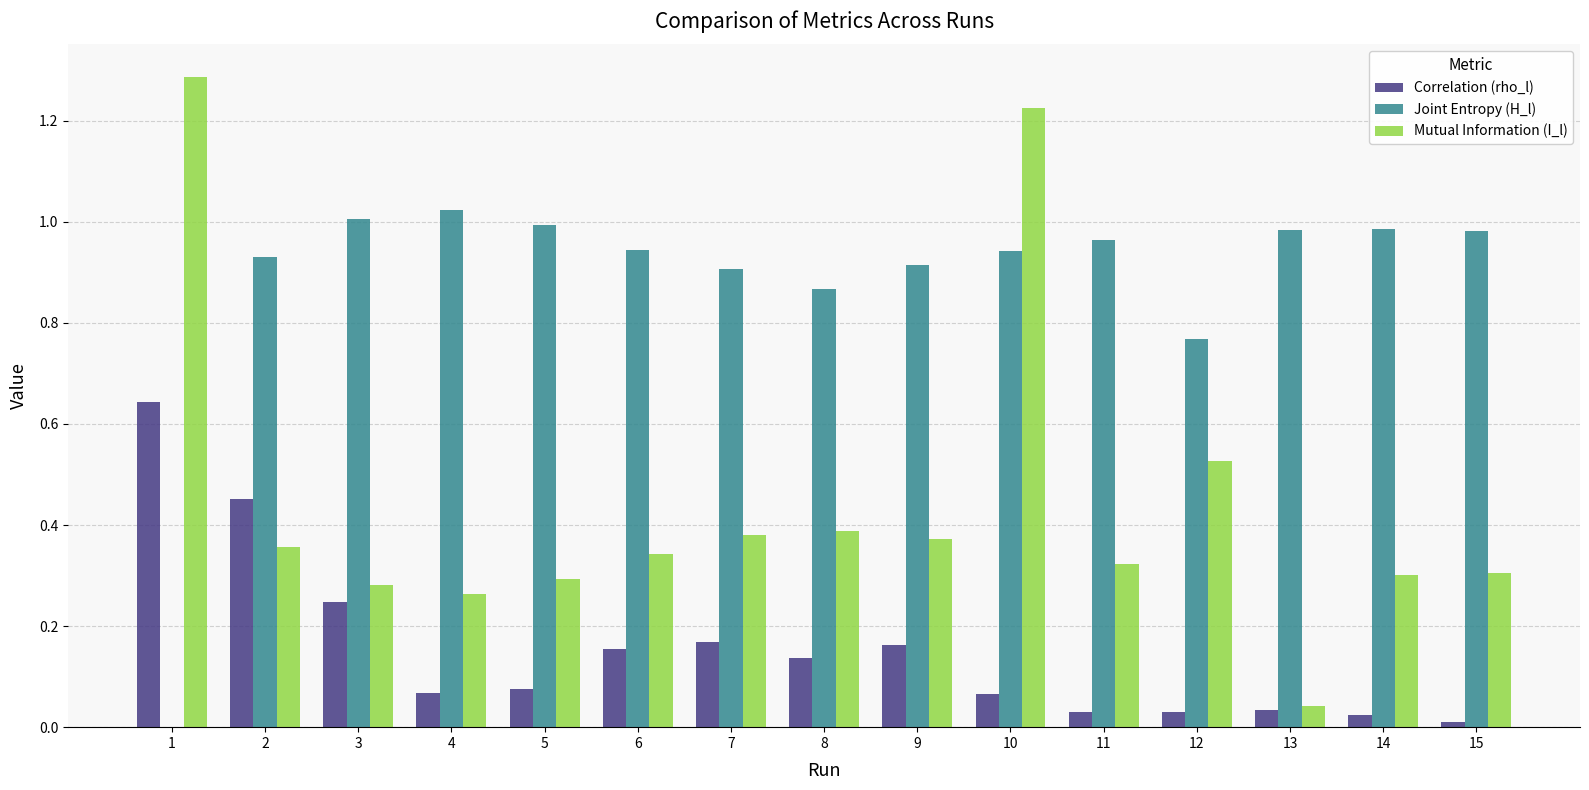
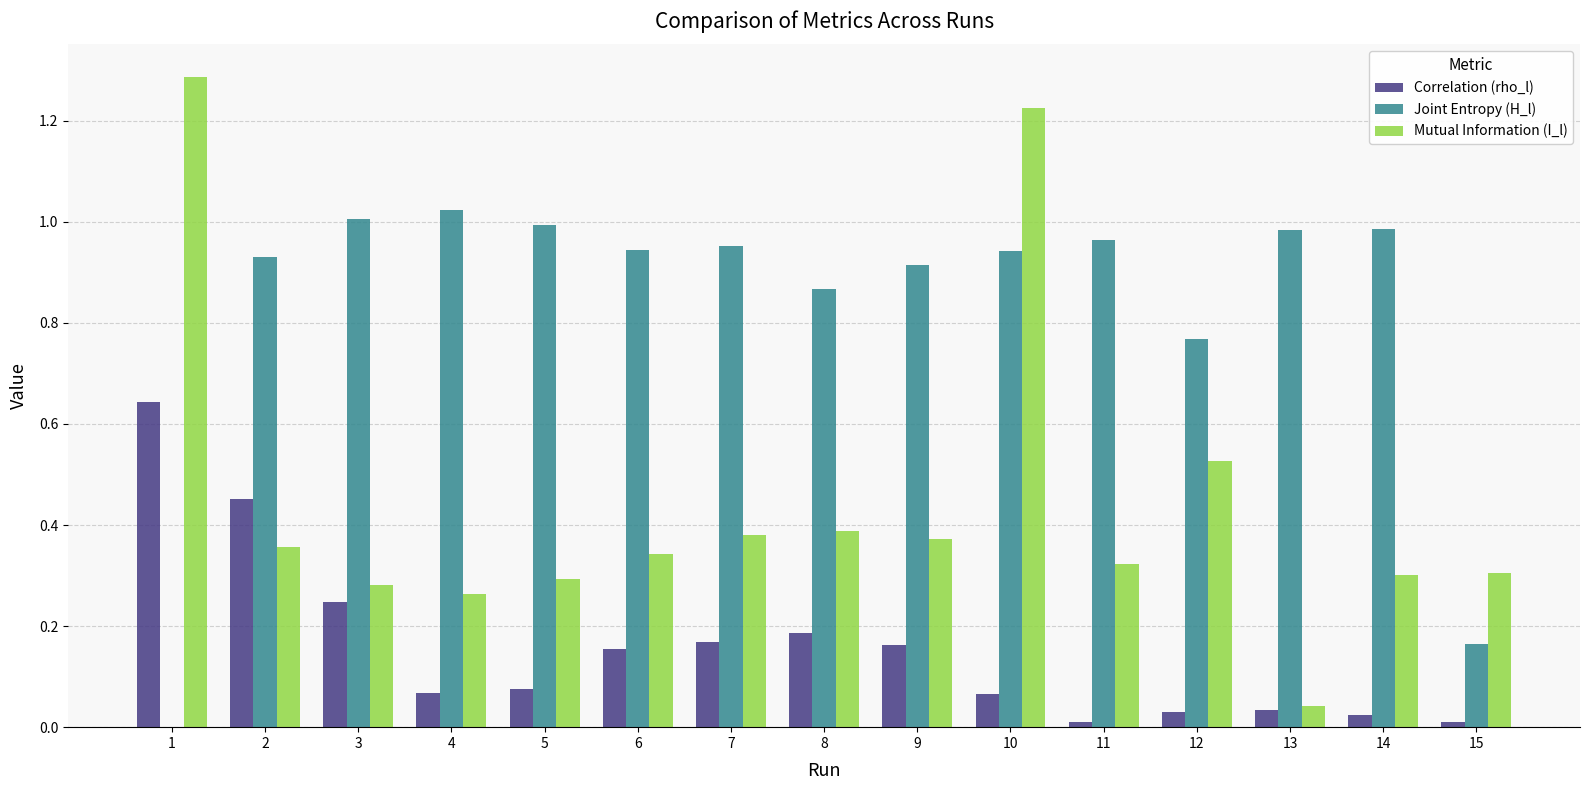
Joint Entropy (H_l), 7: 0.91 -> 0.95
Correlation (rho_l), 8: 0.14 -> 0.19
Correlation (rho_l), 11: 0.03 -> 0.01
Joint Entropy (H_l), 15: 0.98 -> 0.16
